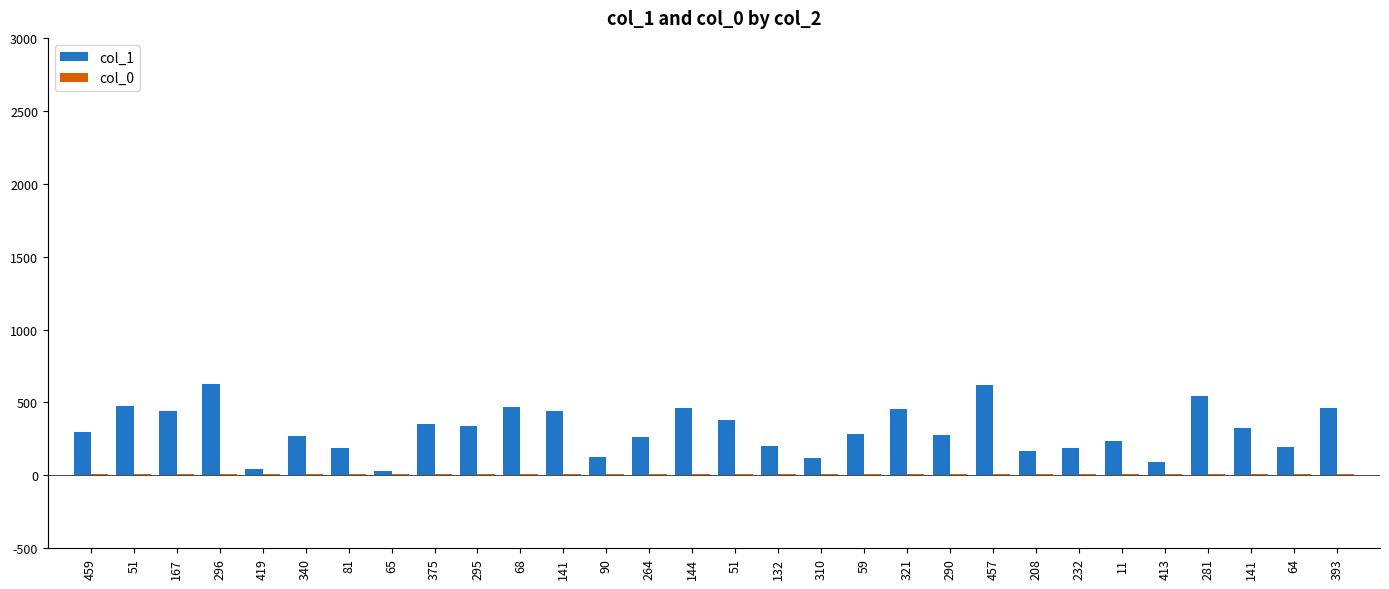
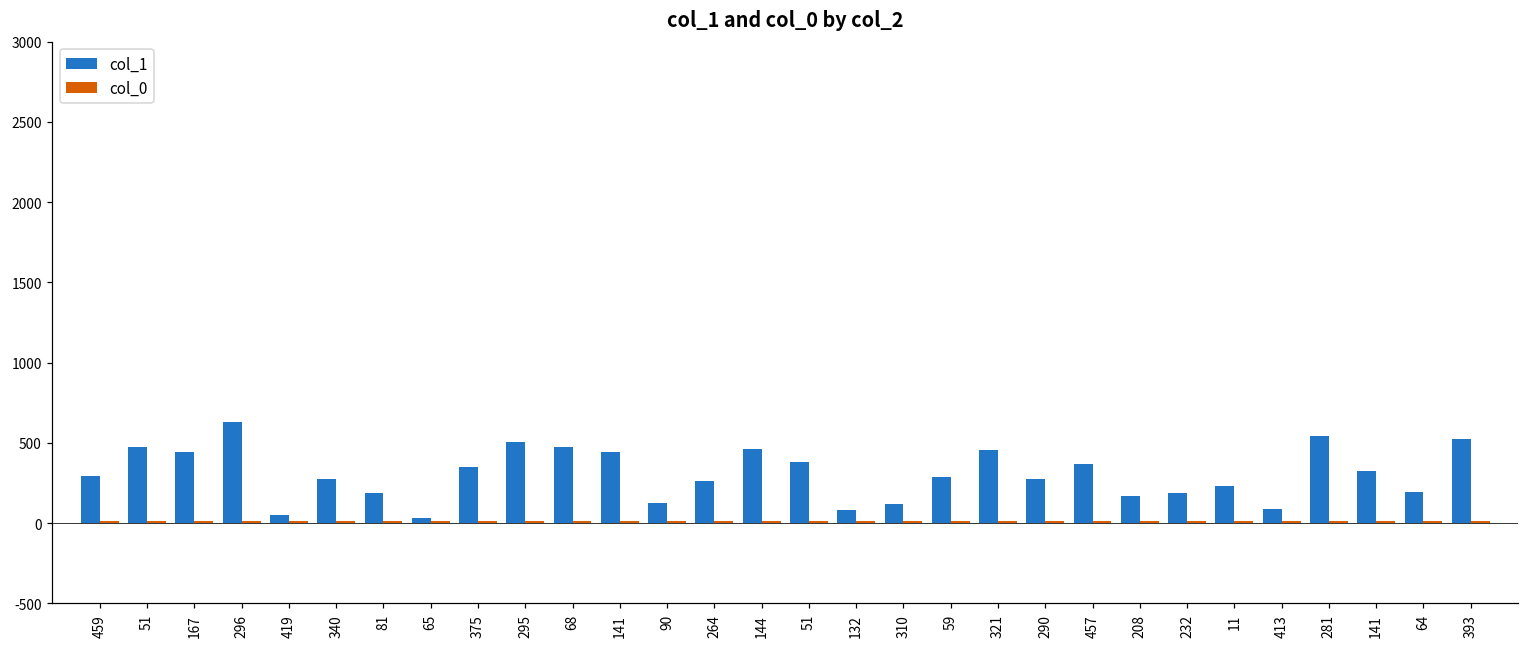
col_1, 295: 340 -> 500
col_1, 132: 200 -> 80
col_1, 457: 620 -> 370
col_1, 393: 460 -> 520
